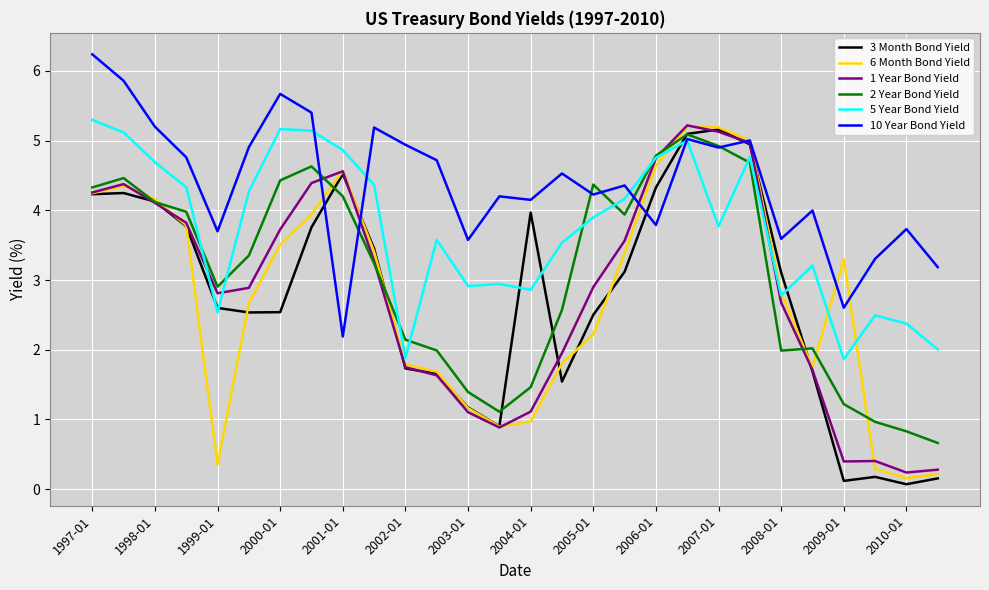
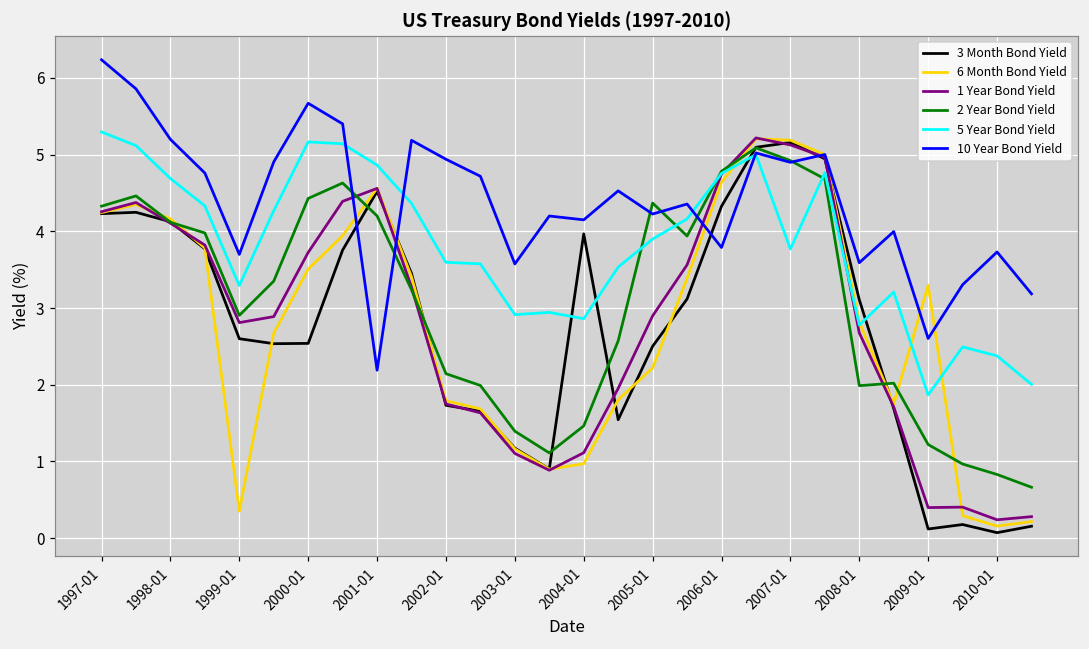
5 Year Bond Yield, 1999-01: 2.5 -> 3.3
5 Year Bond Yield, 2002-01: 1.9 -> 3.6
